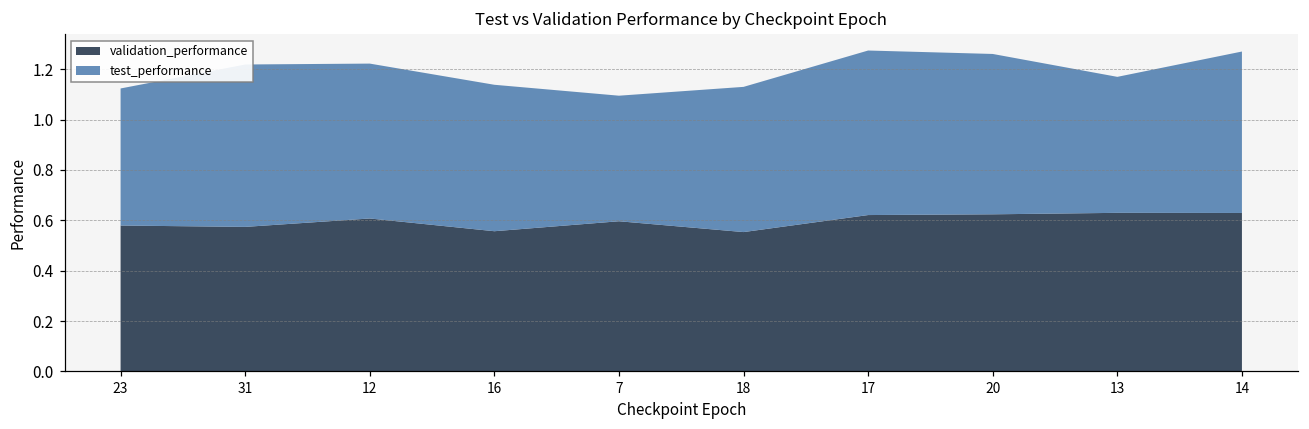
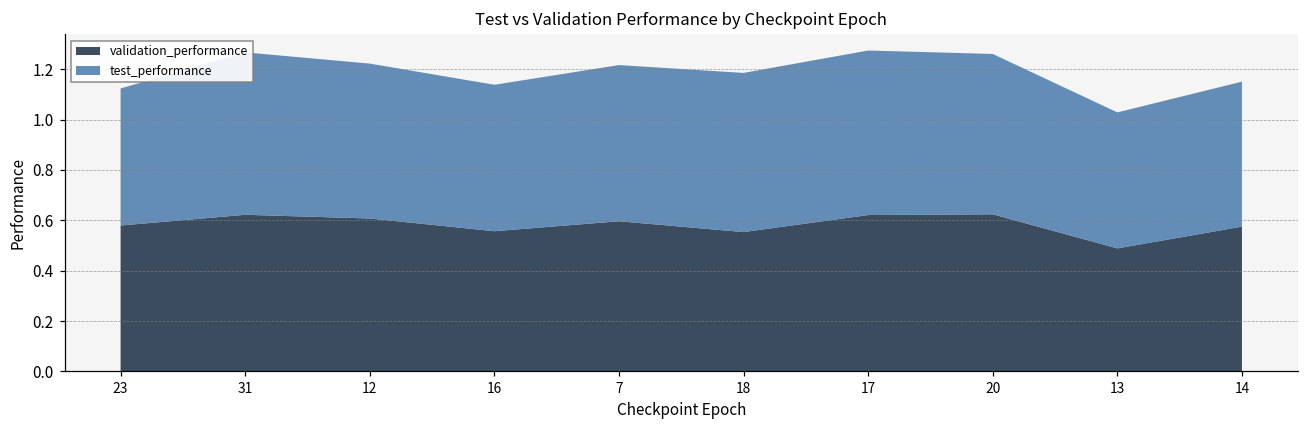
validation_performance, 31: 0.57 -> 0.62
test_performance, 7: 0.50 -> 0.62
test_performance, 18: 0.58 -> 0.63
validation_performance, 13: 0.63 -> 0.49
validation_performance, 14: 0.63 -> 0.57
test_performance, 14: 0.64 -> 0.58
